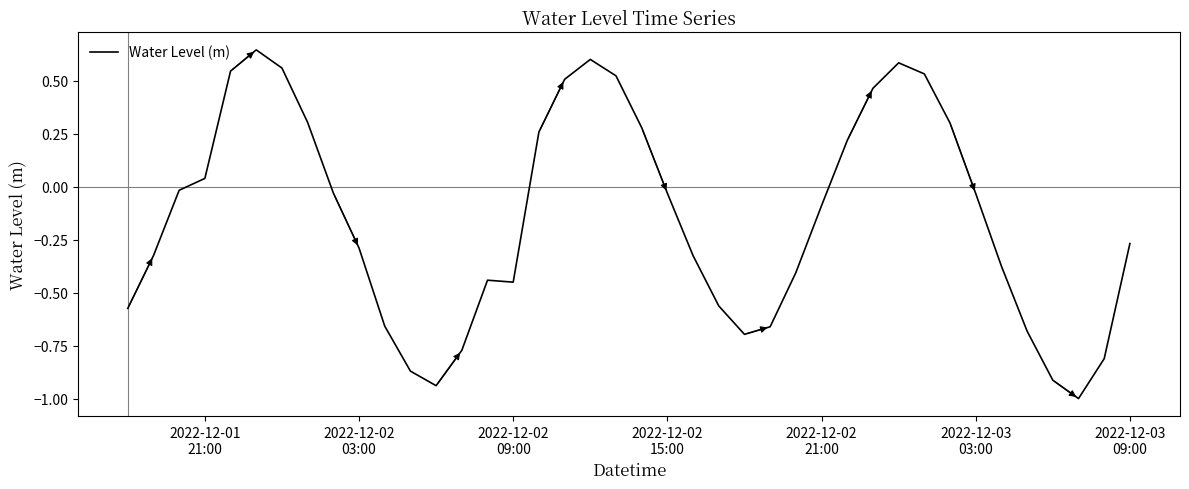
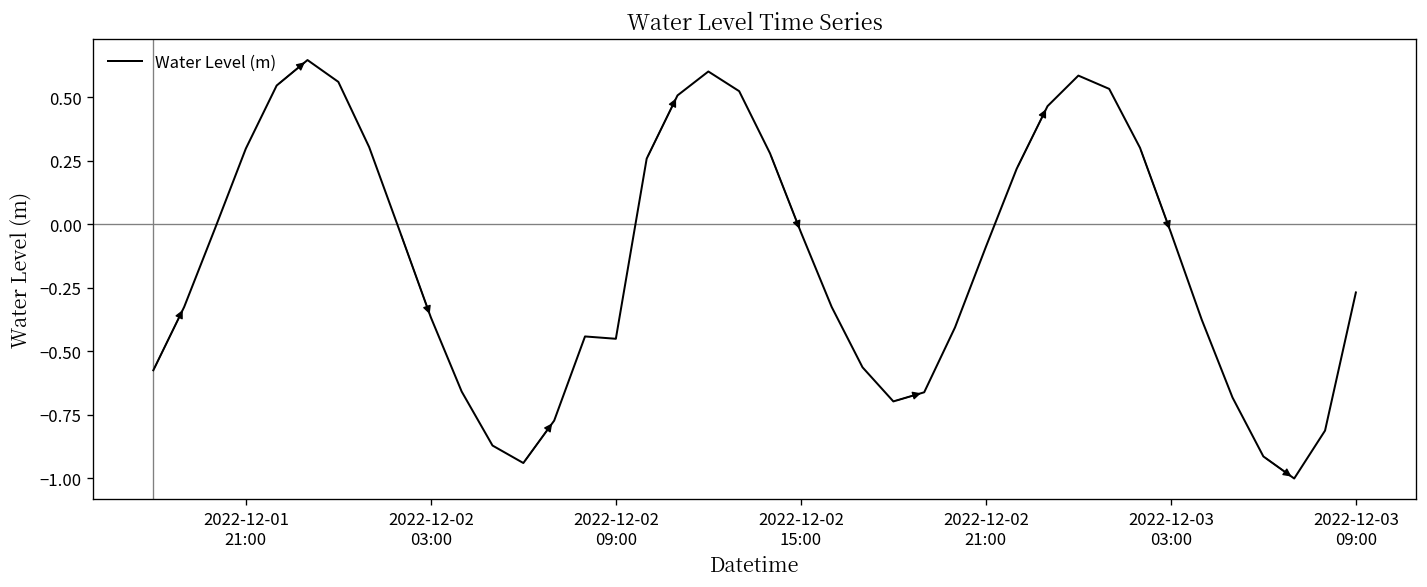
2022-12-01 21:00: 0.04 -> 0.30
2022-12-02 03:00: -0.29 -> -0.37
